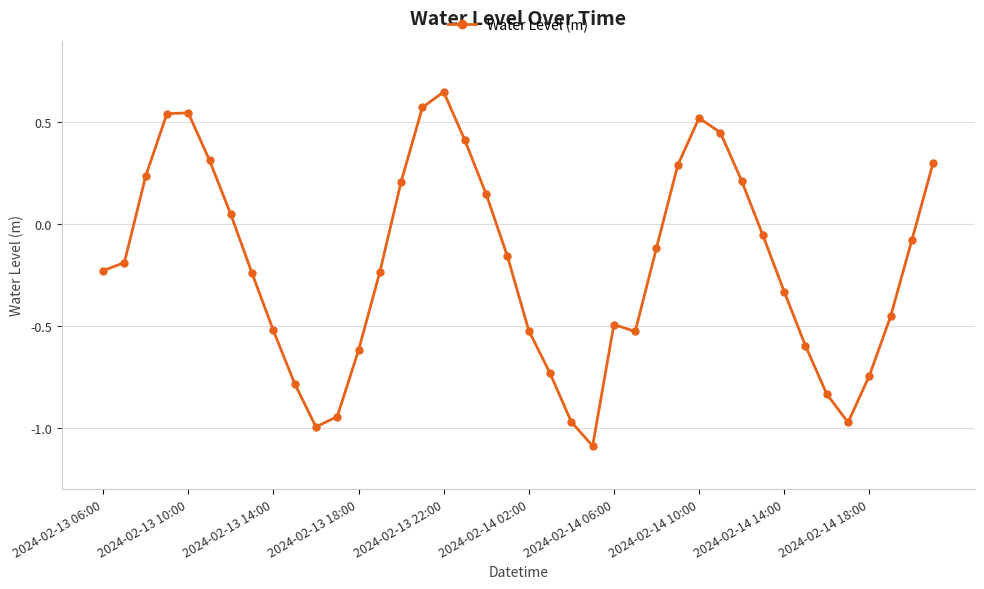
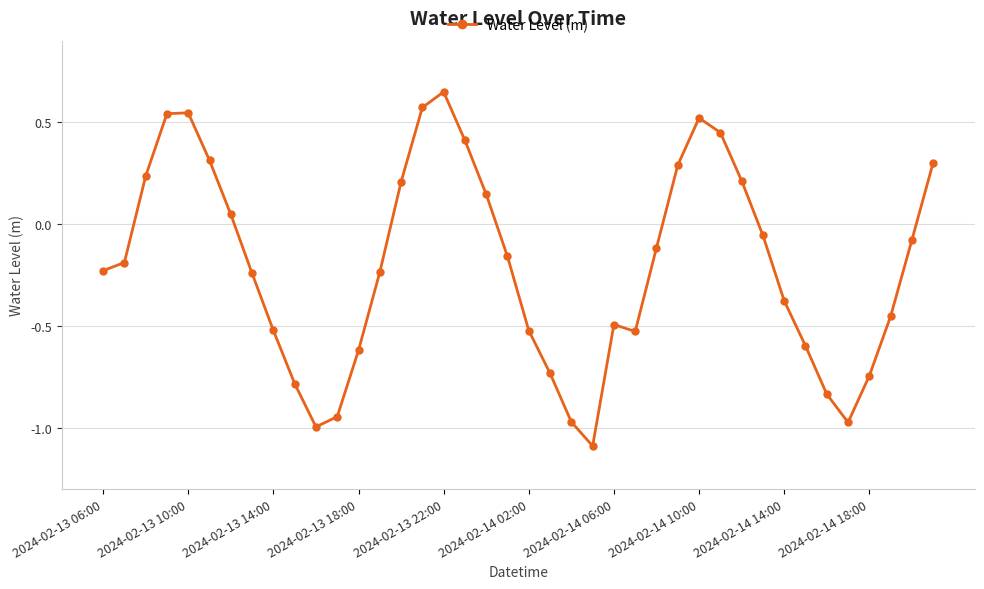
2024-02-14 14:00: -0.33 -> -0.38
